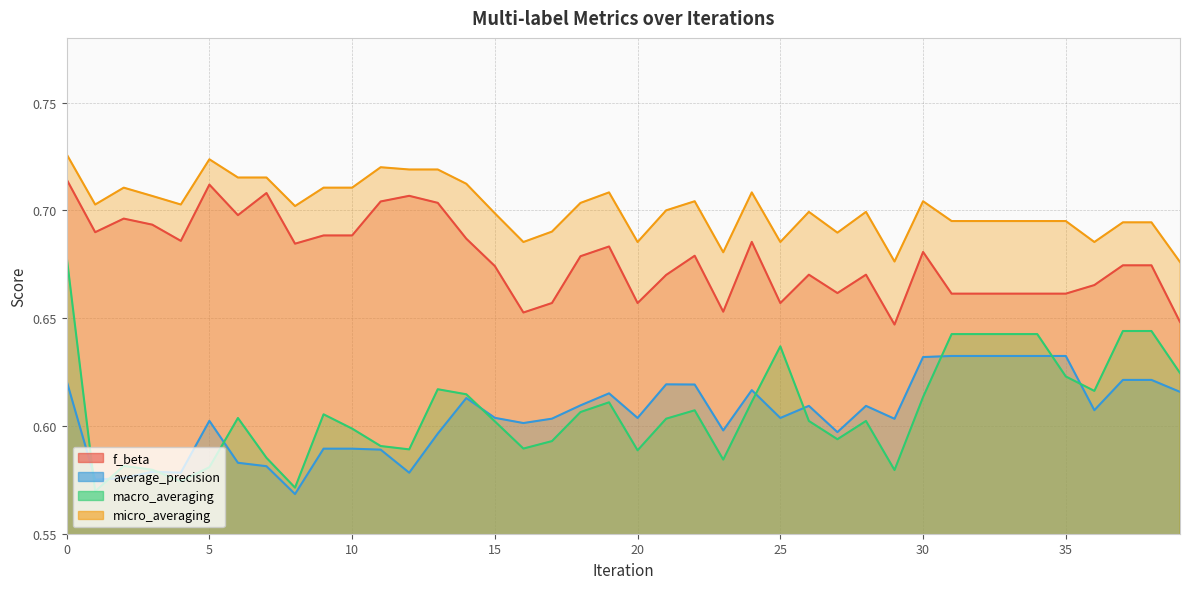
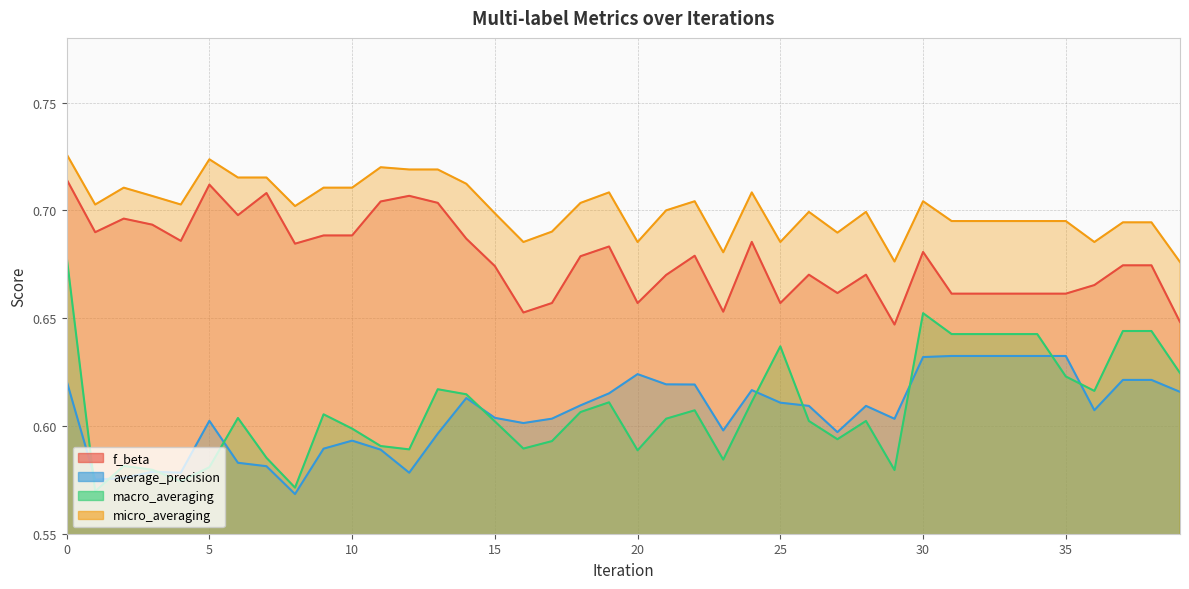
average_precision, 10: 0.589 -> 0.593
average_precision, 20: 0.604 -> 0.624
average_precision, 25: 0.604 -> 0.611
macro_averaging, 30: 0.613 -> 0.652
